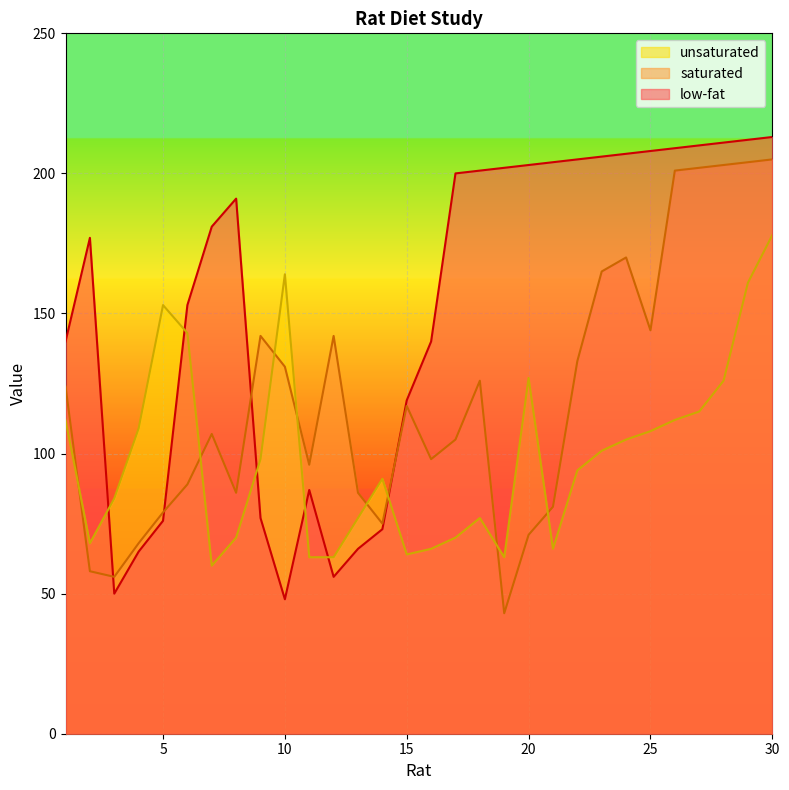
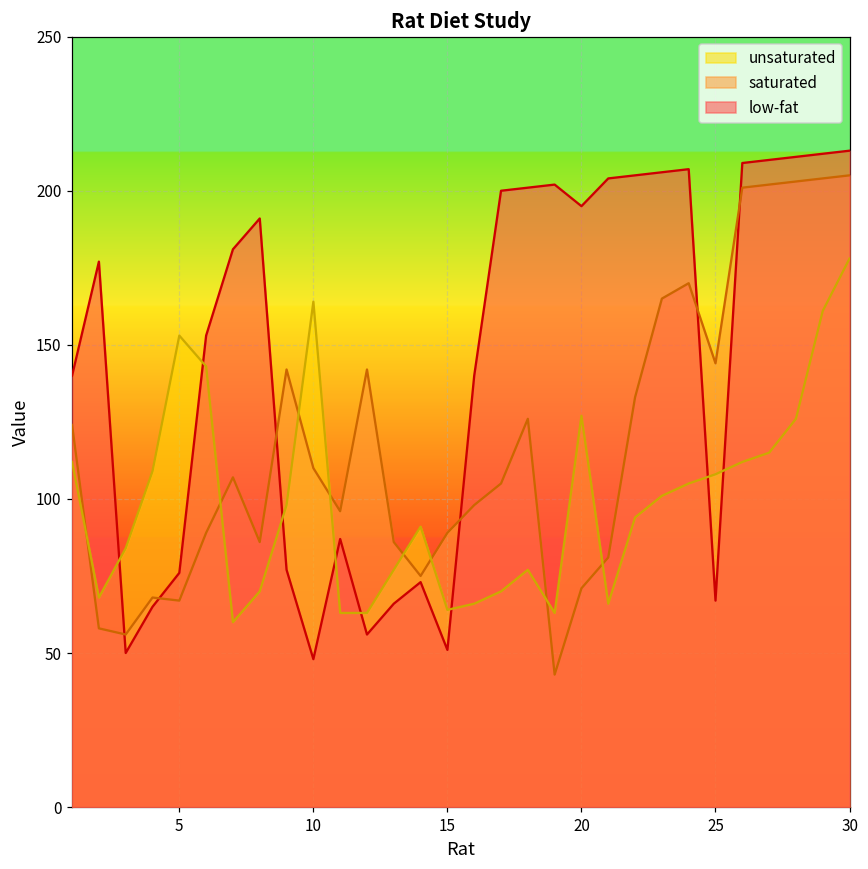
saturated, 5: 79 -> 67
saturated, 10: 131 -> 110
saturated, 15: 117 -> 89
low-fat, 15: 119 -> 51
low-fat, 20: 203 -> 195
low-fat, 25: 208 -> 67
